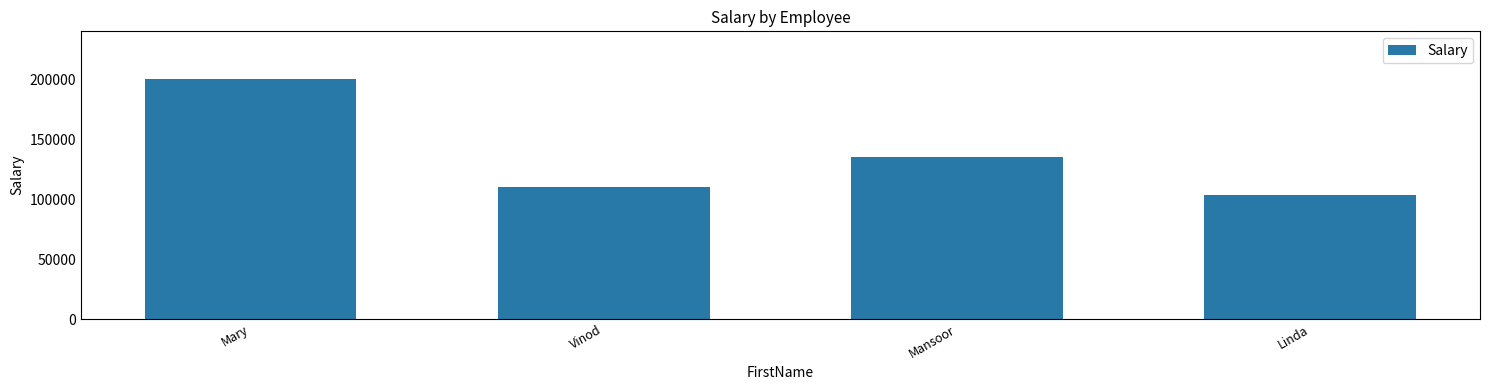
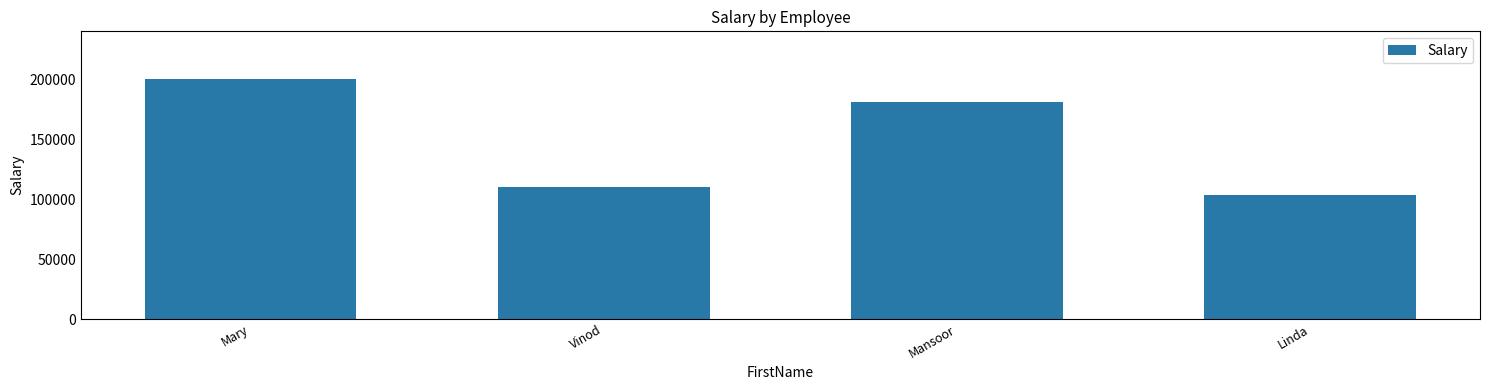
Mansoor: 135000 -> 181000
